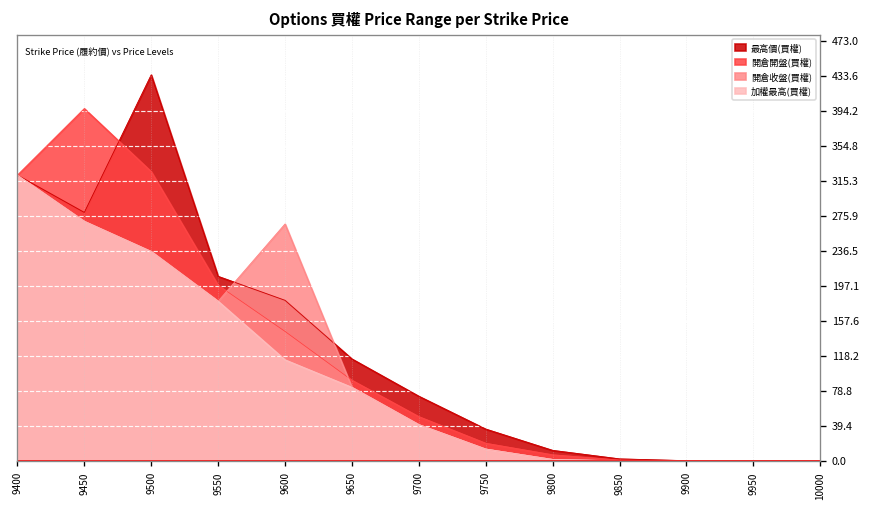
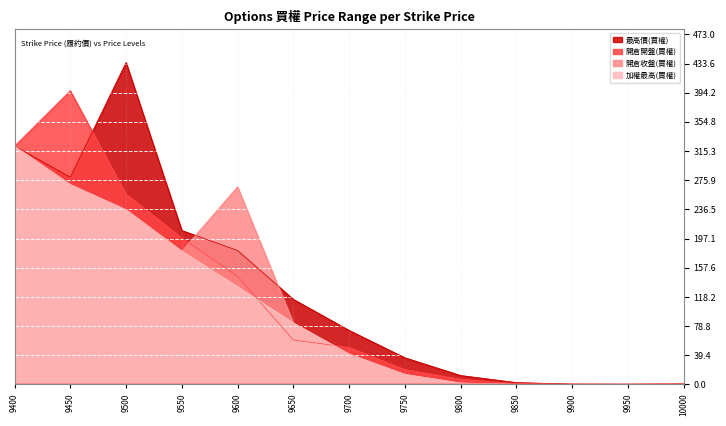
開倉開盤(買權), 9500: 330 -> 260
加權最高(買權), 9600: 110 -> 130
開倉開盤(買權), 9650: 90 -> 60
